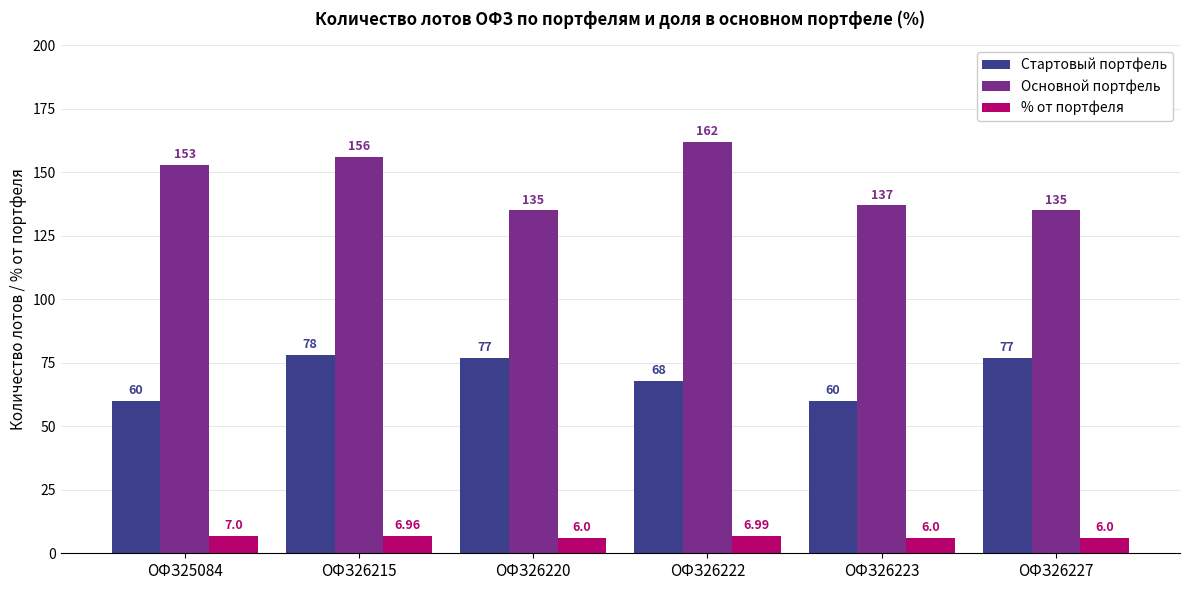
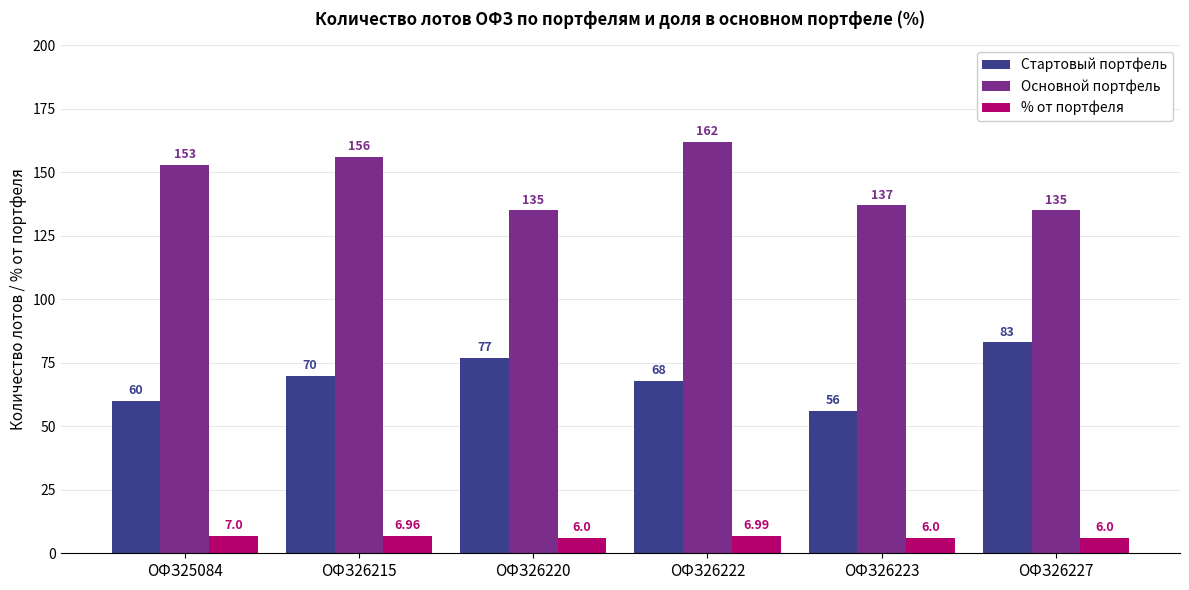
Стартовый портфель, ОФЗ26215: 78 -> 70
Стартовый портфель, ОФЗ26223: 60 -> 56
Стартовый портфель, ОФЗ26227: 77 -> 83
